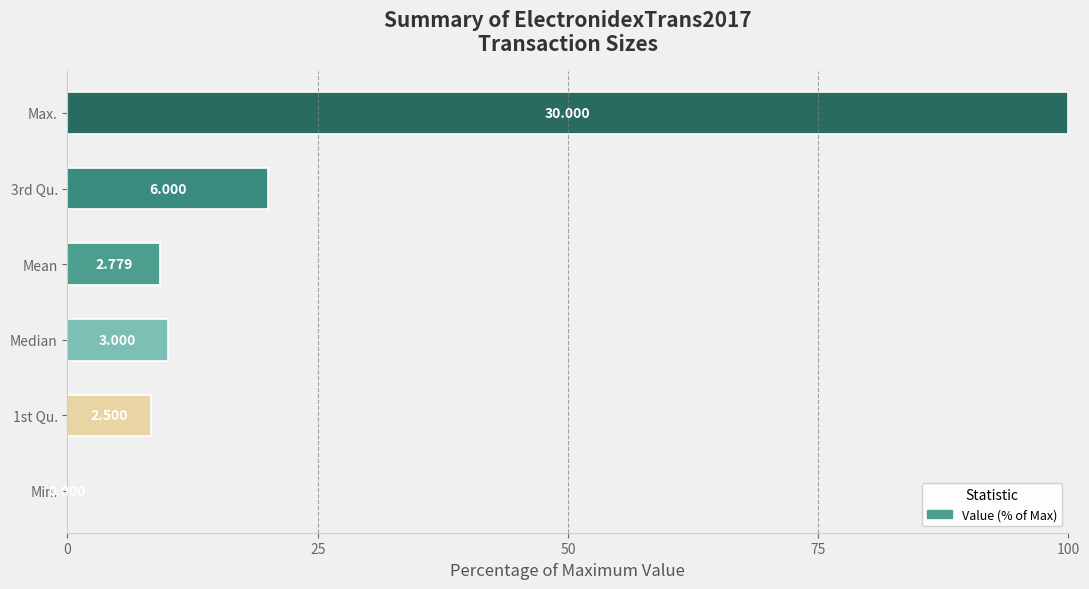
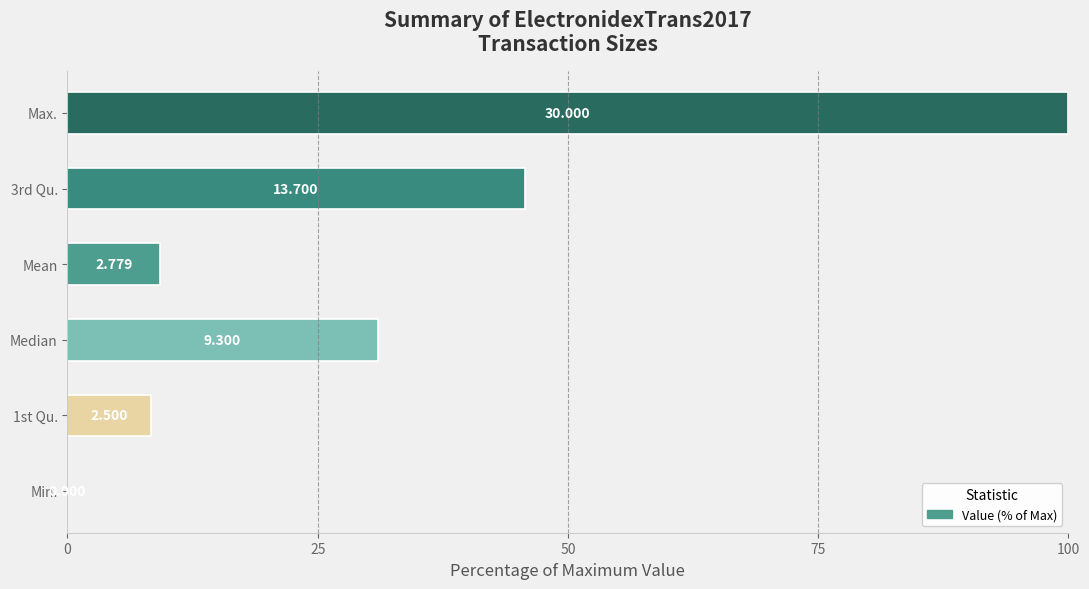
3rd Qu.: 6.000 -> 13.700
Median: 3.000 -> 9.300
